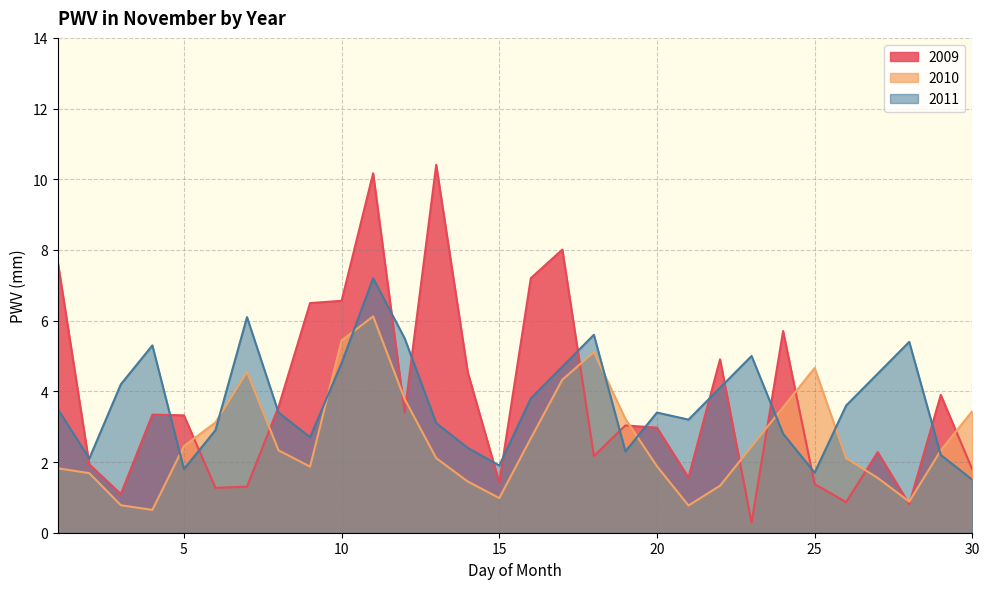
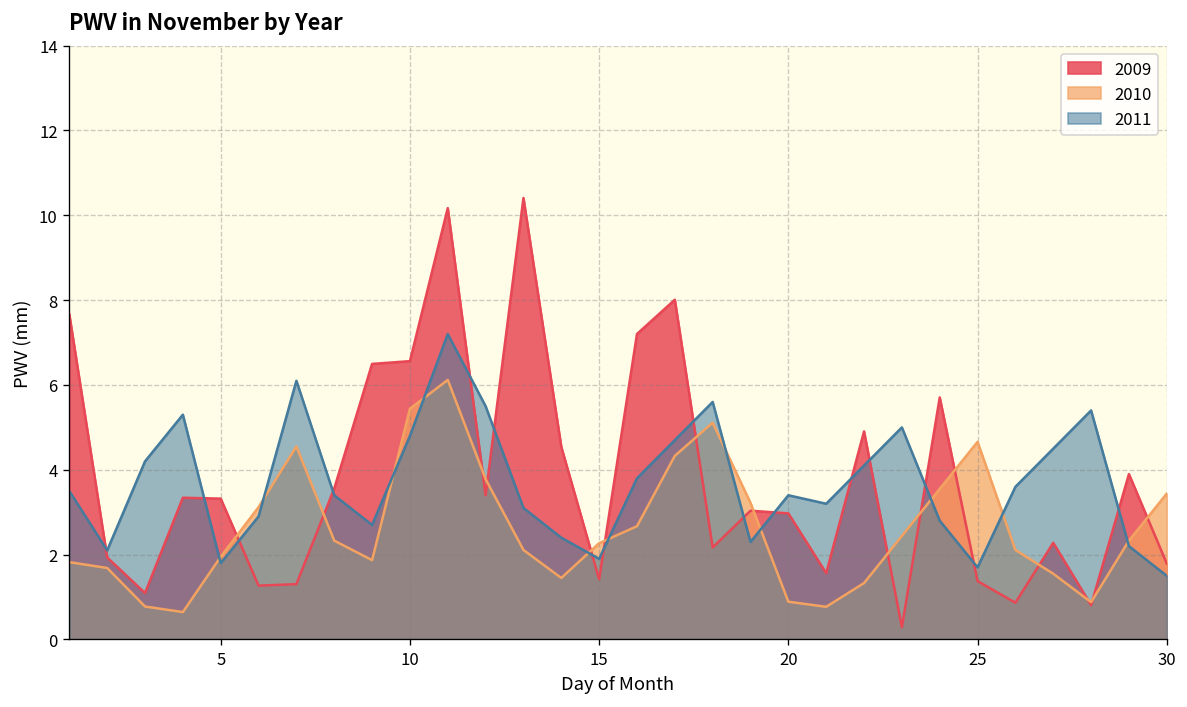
2010, 5: 2.5 -> 2.0
2010, 15: 1.0 -> 2.3
2010, 20: 1.9 -> 0.9
